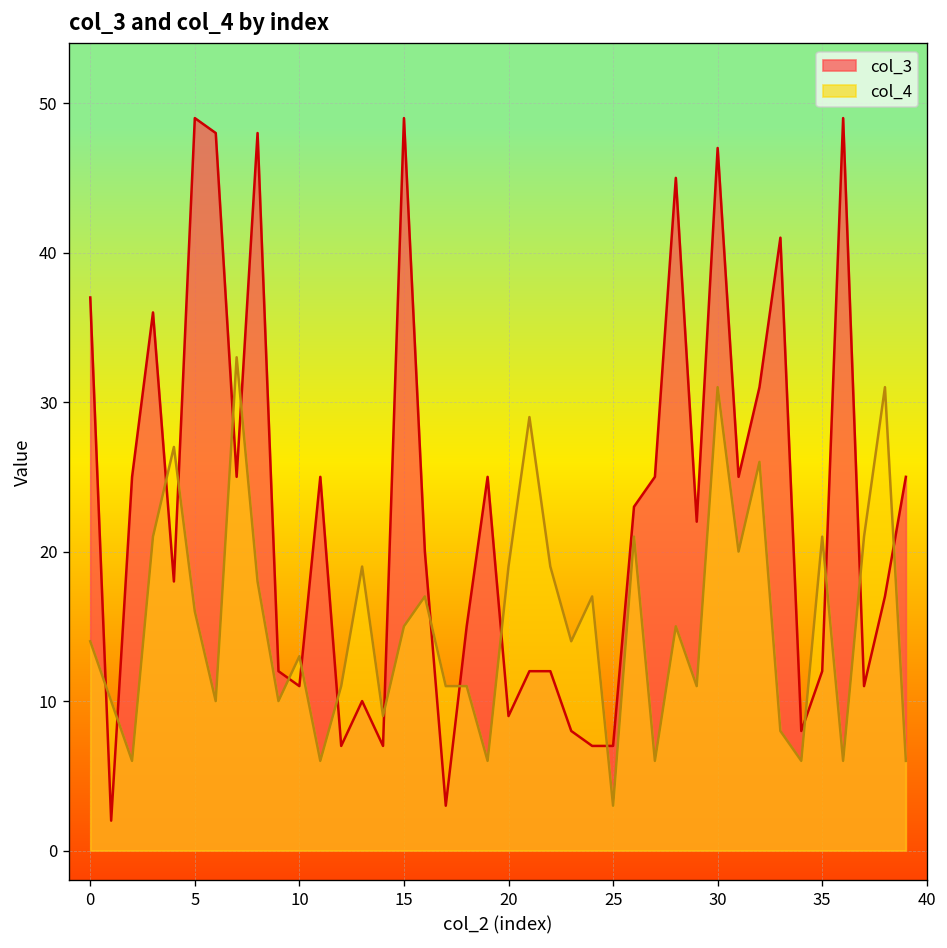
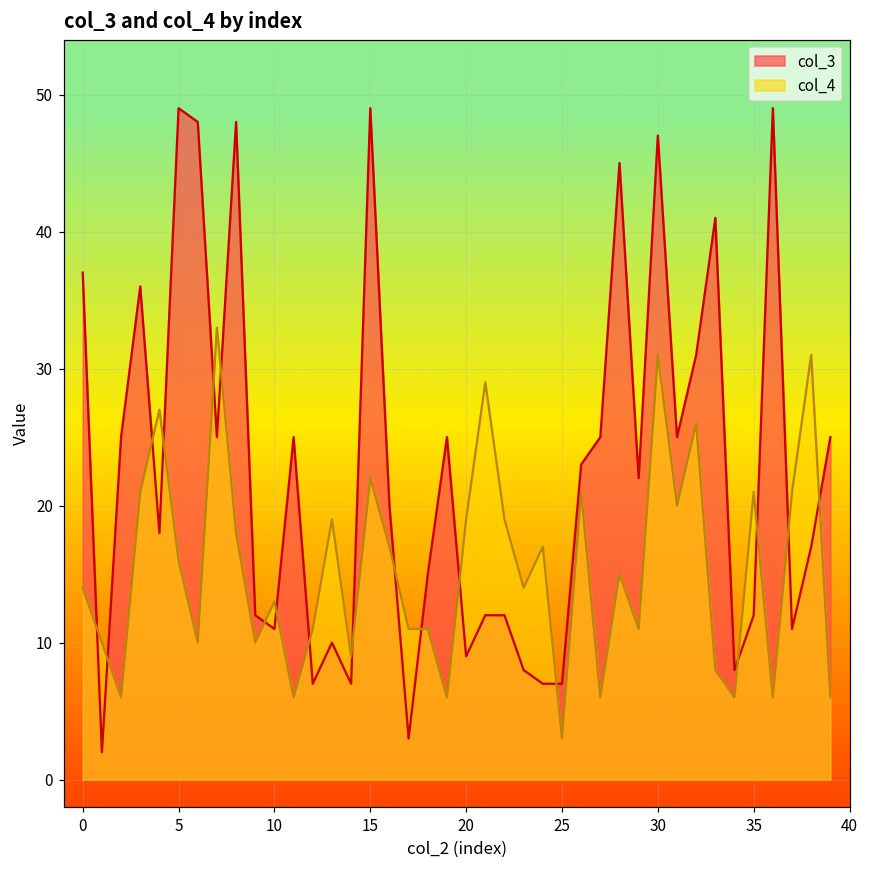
col_4, 15: 15 -> 22
